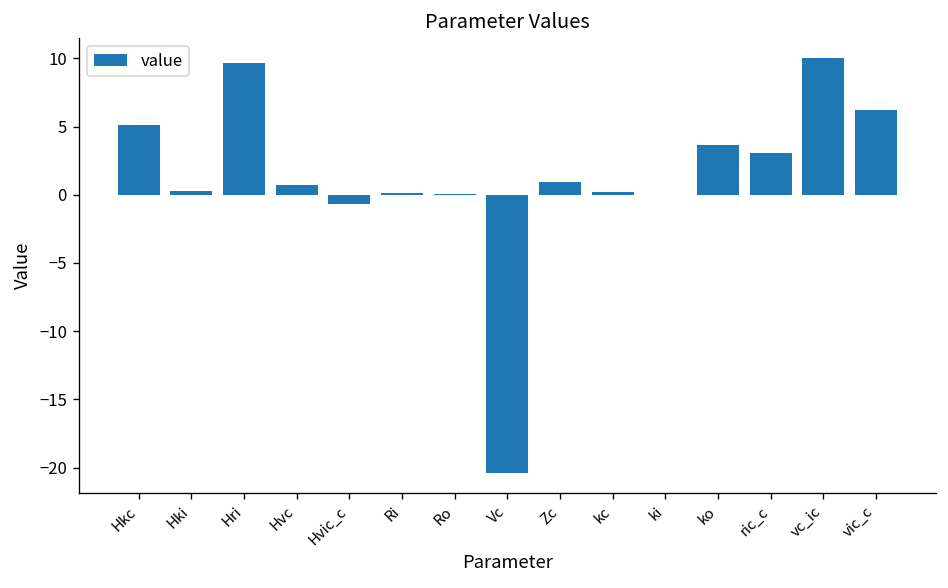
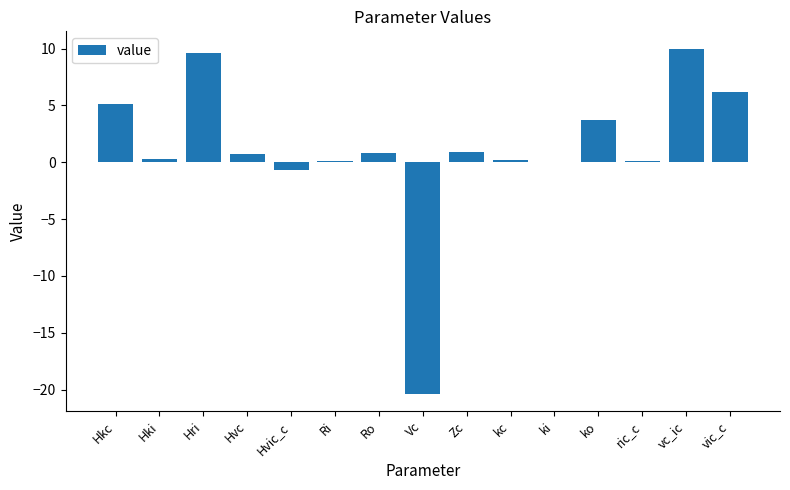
Ro: 0.1 -> 0.9
ric_c: 3.0 -> 0.1
